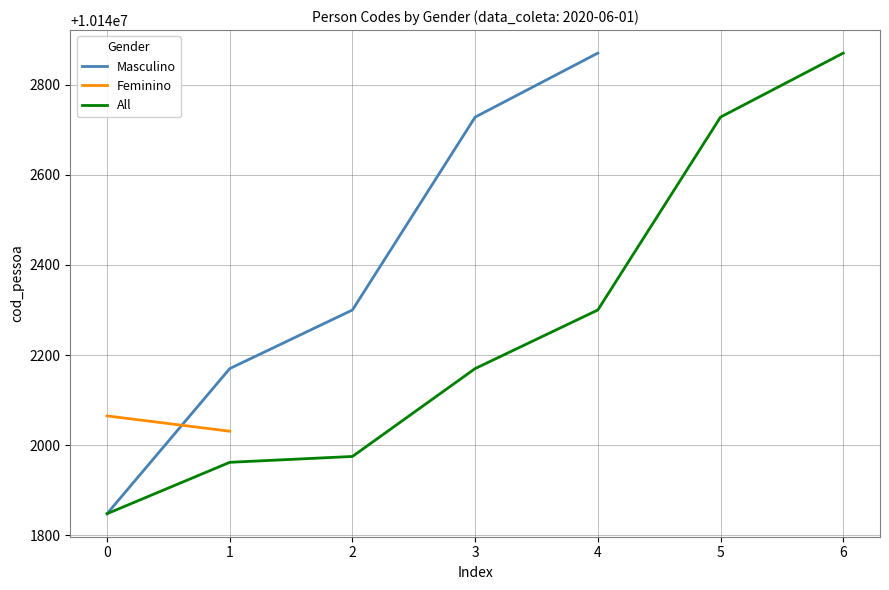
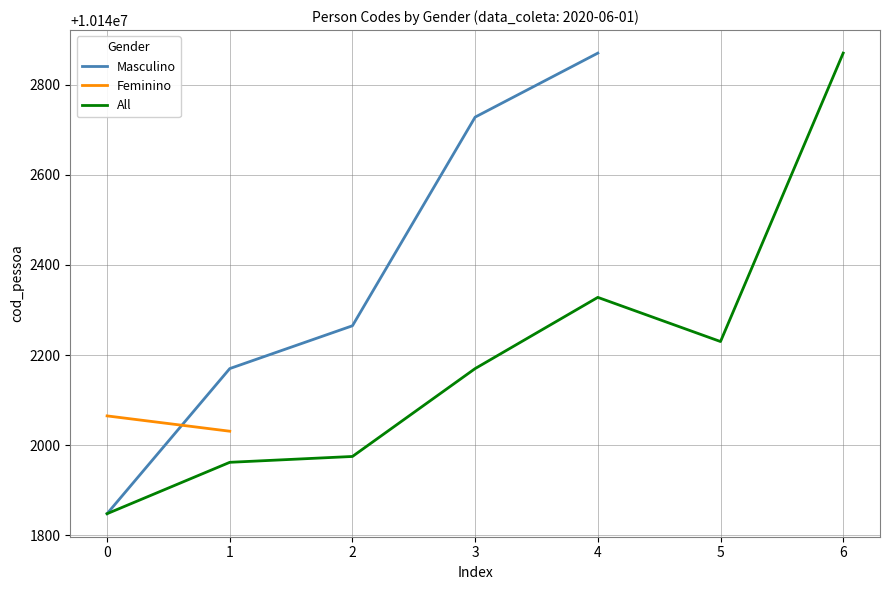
Masculino, 2: 10142300 -> 10142270
All, 4: 10142300 -> 10142330
All, 5: 10142730 -> 10142230
